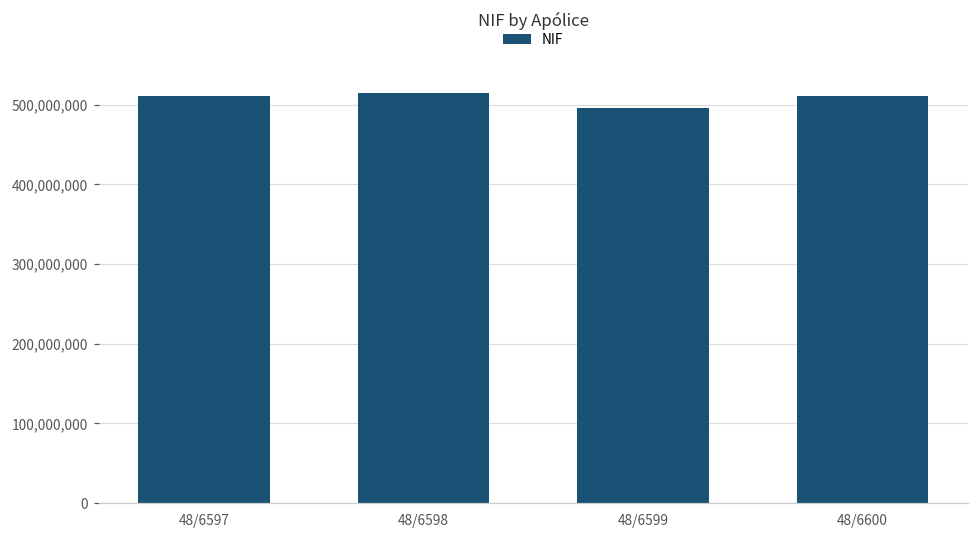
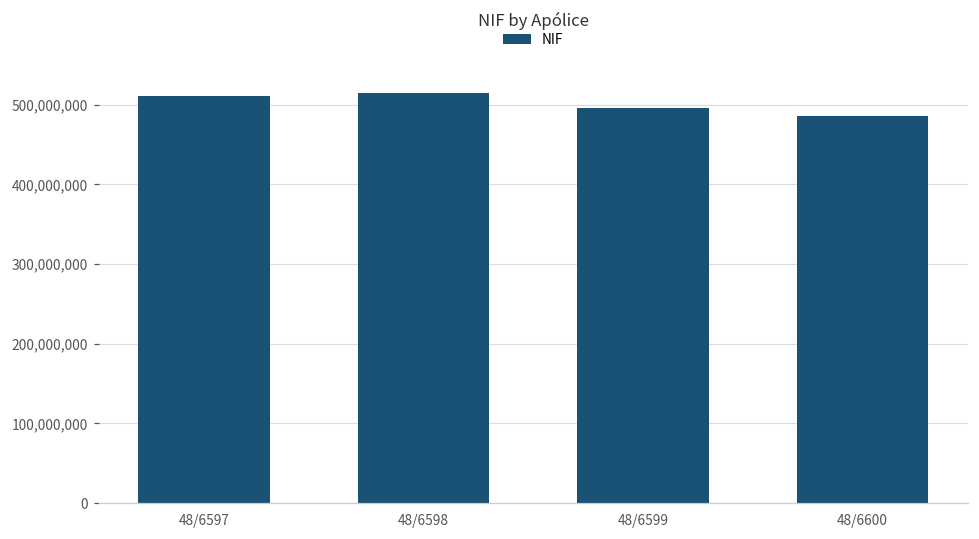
48/6600: 510,000,000 -> 490,000,000
